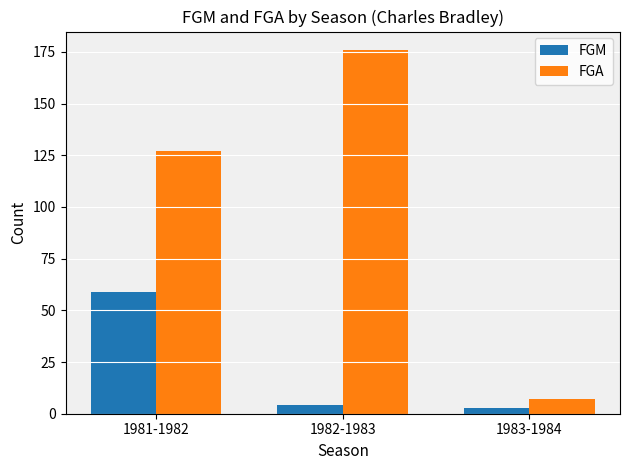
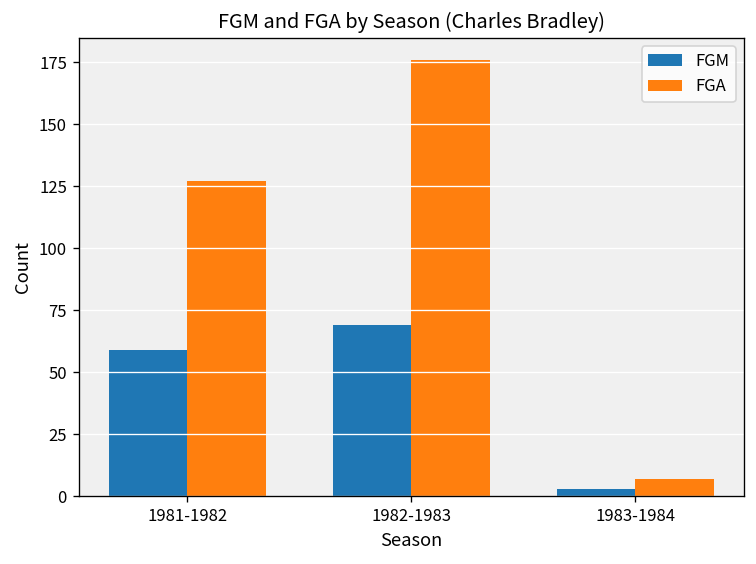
FGM, 1982-1983: 4 -> 69
